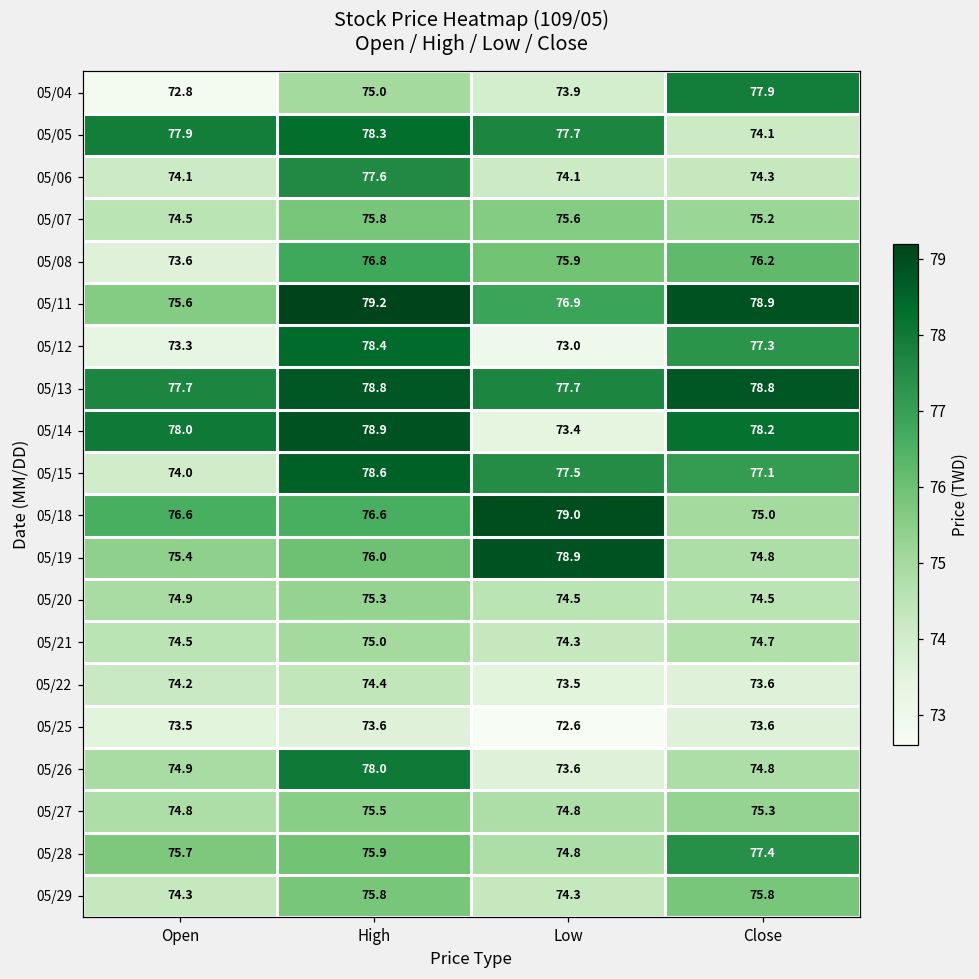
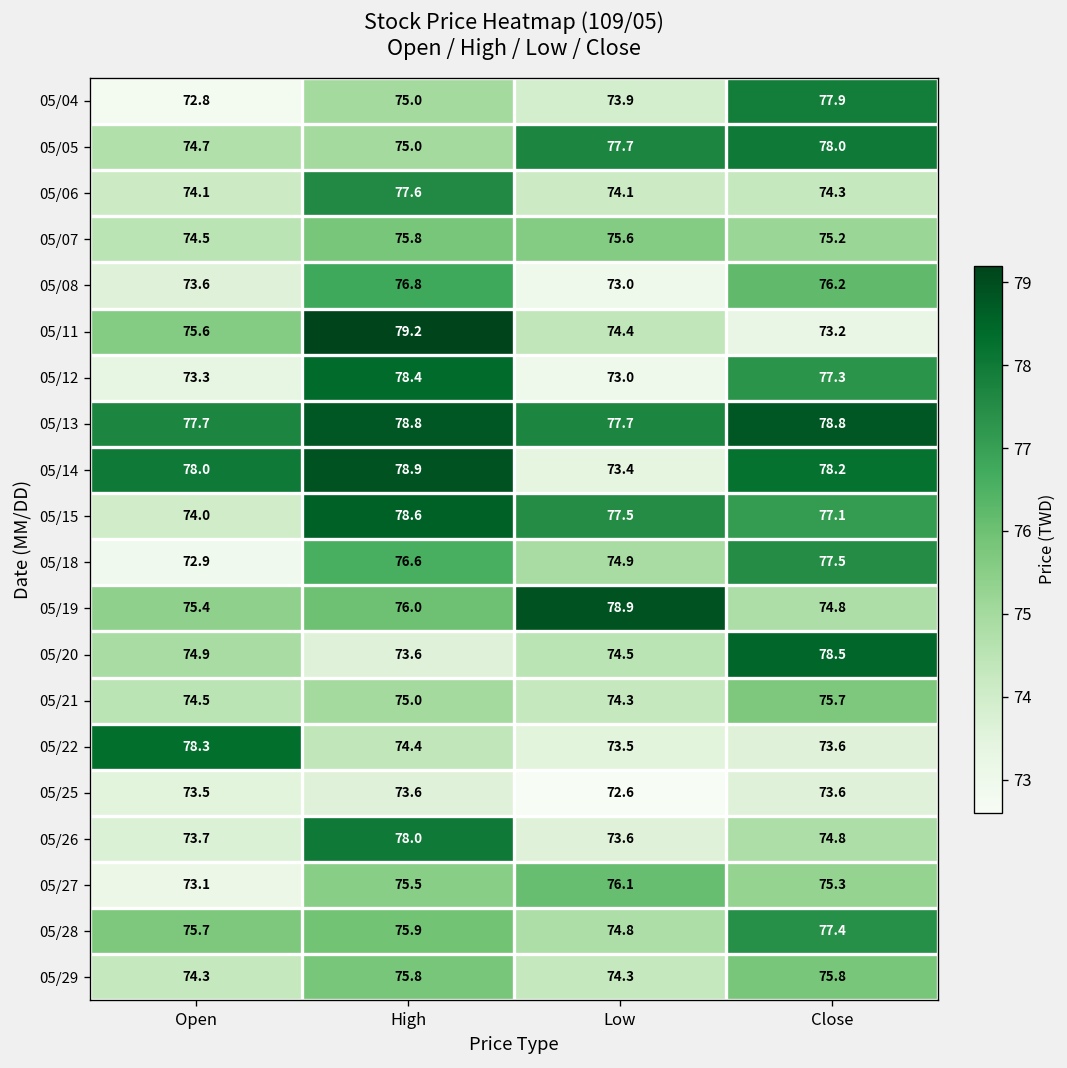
05/05, Open: 77.9 -> 74.7
05/05, High: 78.3 -> 75.0
05/05, Close: 74.1 -> 78.0
05/08, Low: 75.9 -> 73.0
05/11, Low: 76.9 -> 74.4
05/11, Close: 78.9 -> 73.2
05/18, Open: 76.6 -> 72.9
05/18, Low: 79.0 -> 74.9
05/18, Close: 75.0 -> 77.5
05/20, High: 75.3 -> 73.6
05/20, Close: 74.5 -> 78.5
05/21, Close: 74.7 -> 75.7
05/22, Open: 74.2 -> 78.3
05/26, Open: 74.9 -> 73.7
05/27, Open: 74.8 -> 73.1
05/27, Low: 74.8 -> 76.1
